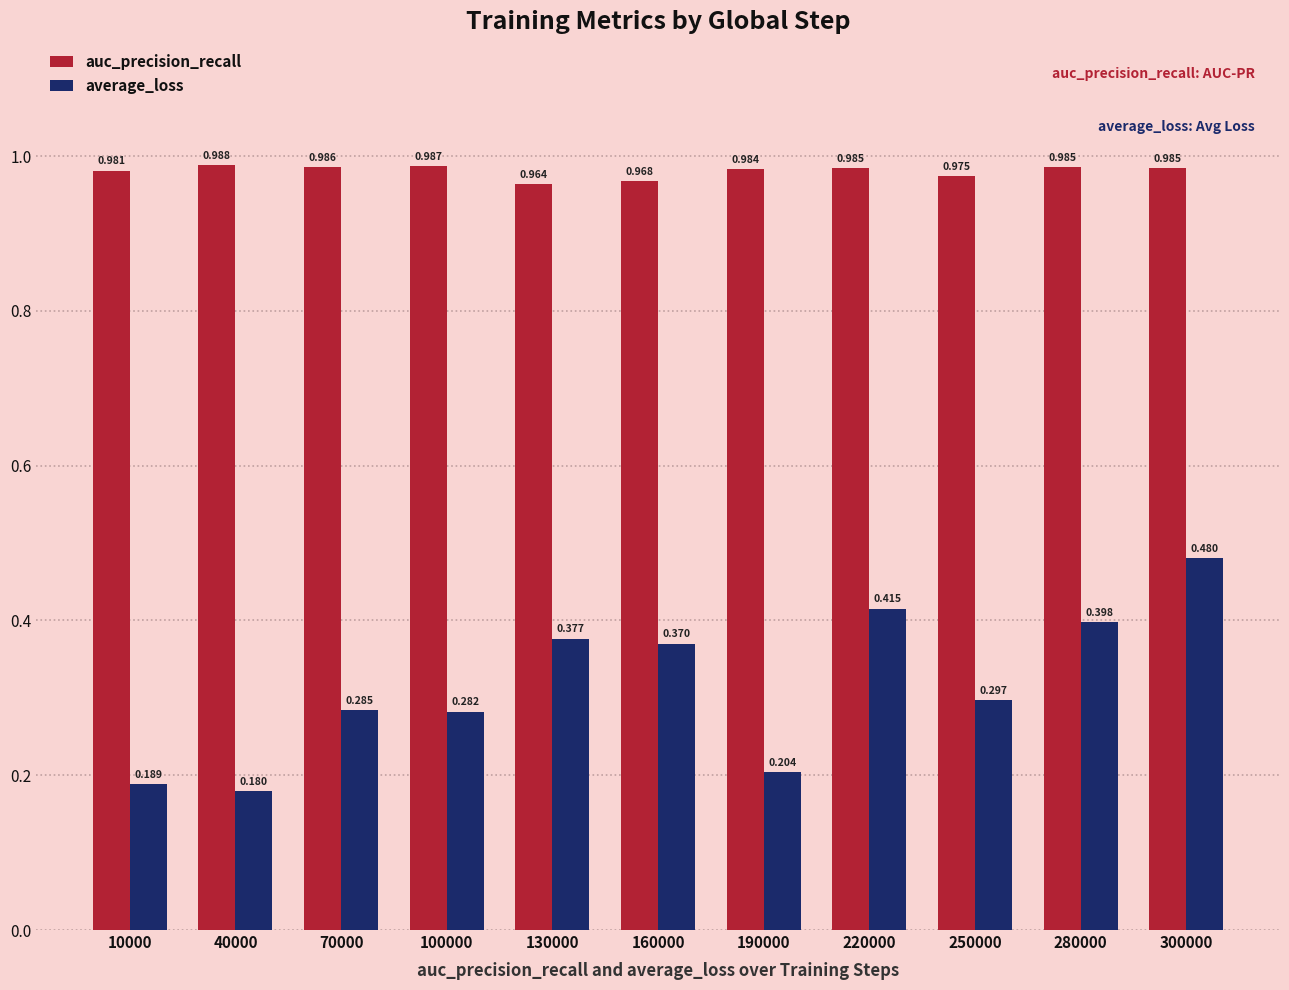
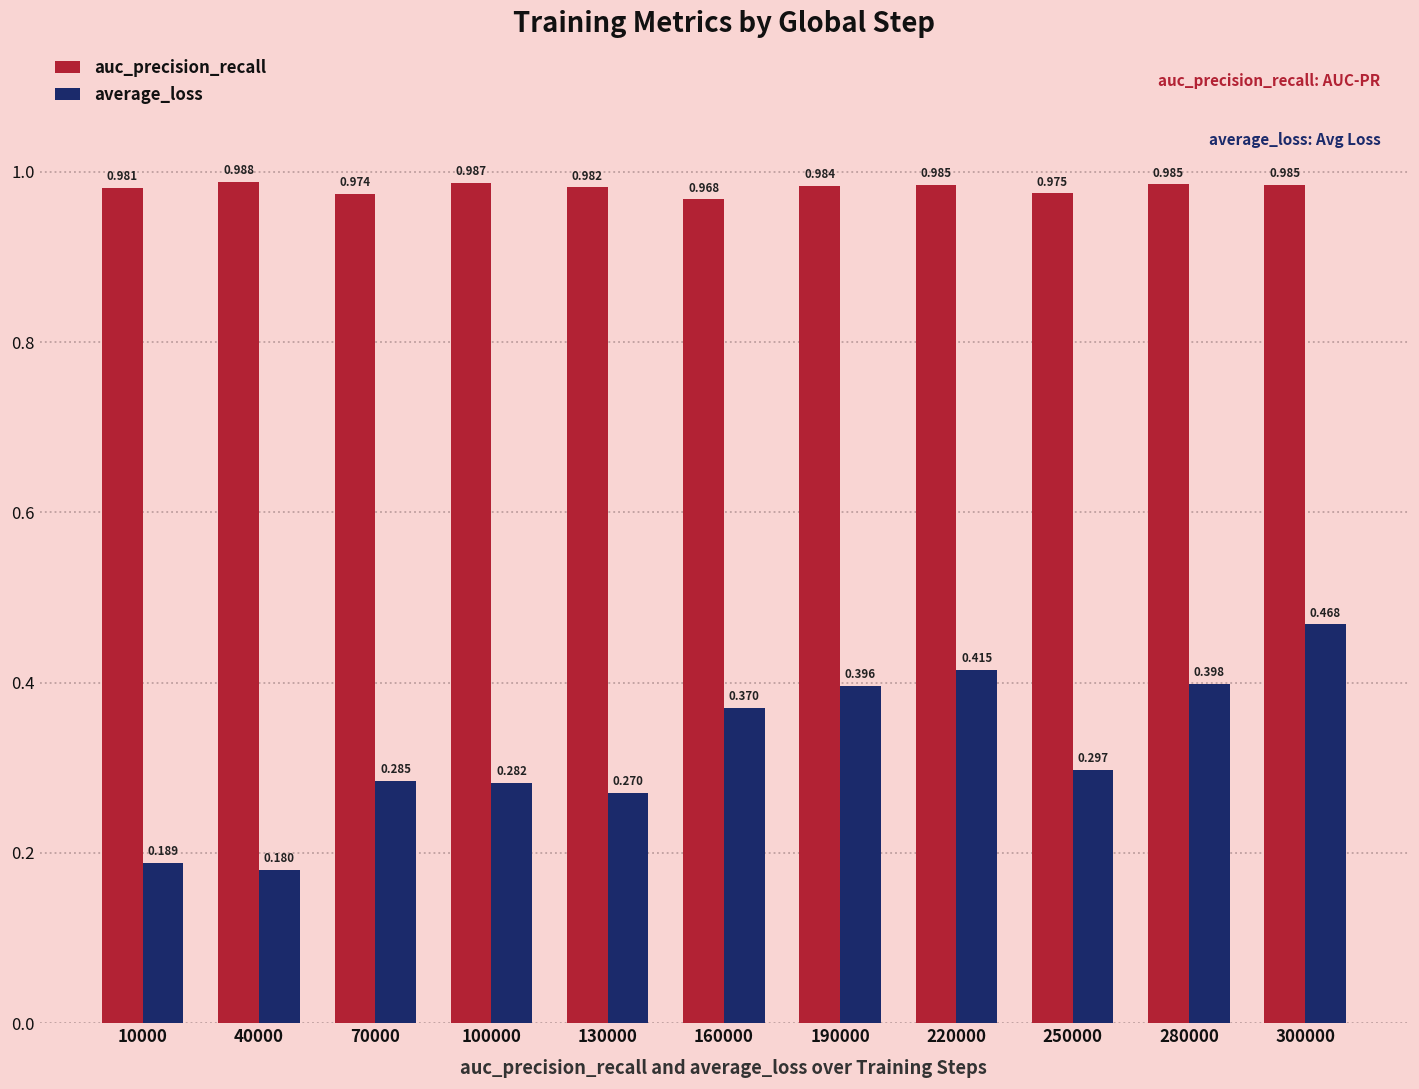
auc_precision_recall, 70000: 0.986 -> 0.974
auc_precision_recall, 130000: 0.964 -> 0.982
average_loss, 130000: 0.377 -> 0.270
average_loss, 190000: 0.204 -> 0.396
average_loss, 300000: 0.480 -> 0.468
